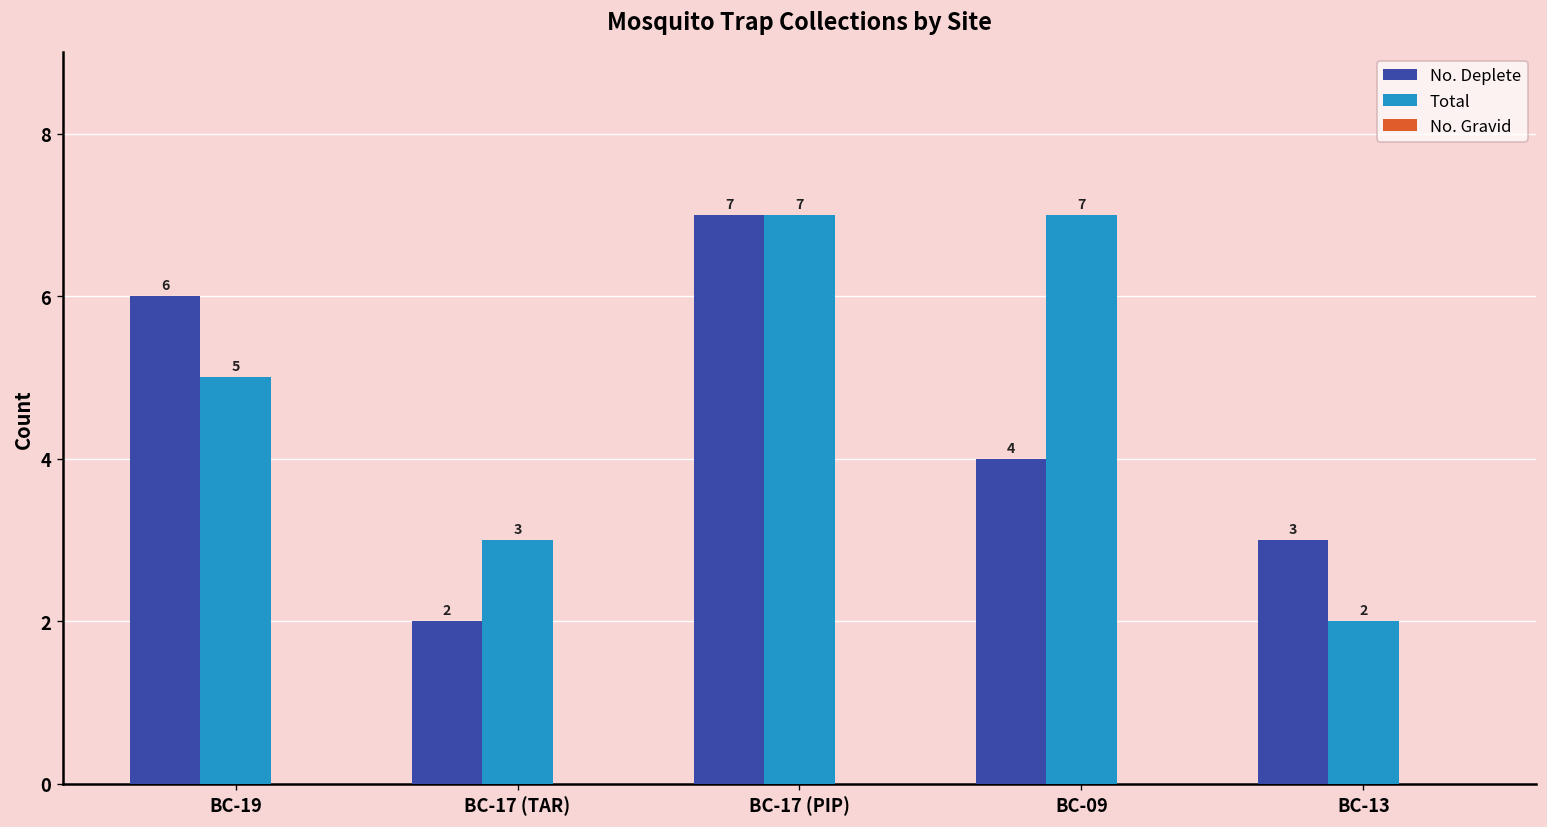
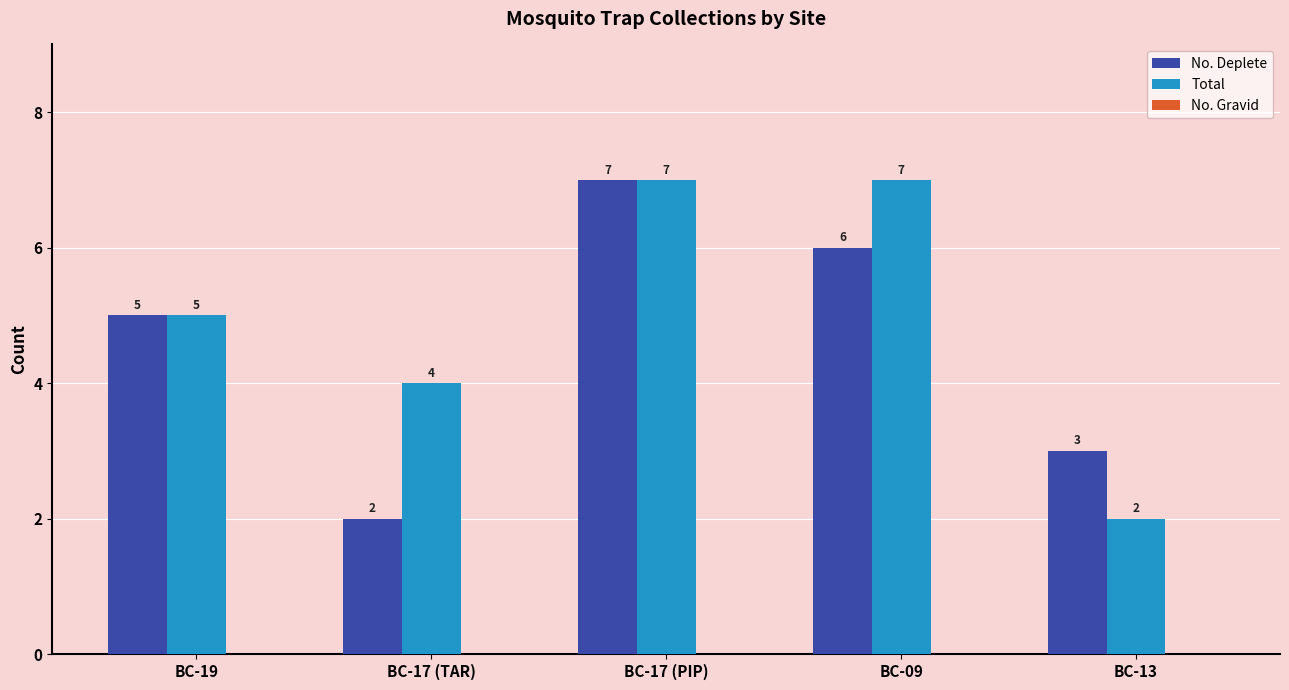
No. Deplete, BC-19: 6 -> 5
Total, BC-17 (TAR): 3 -> 4
No. Deplete, BC-09: 4 -> 6
